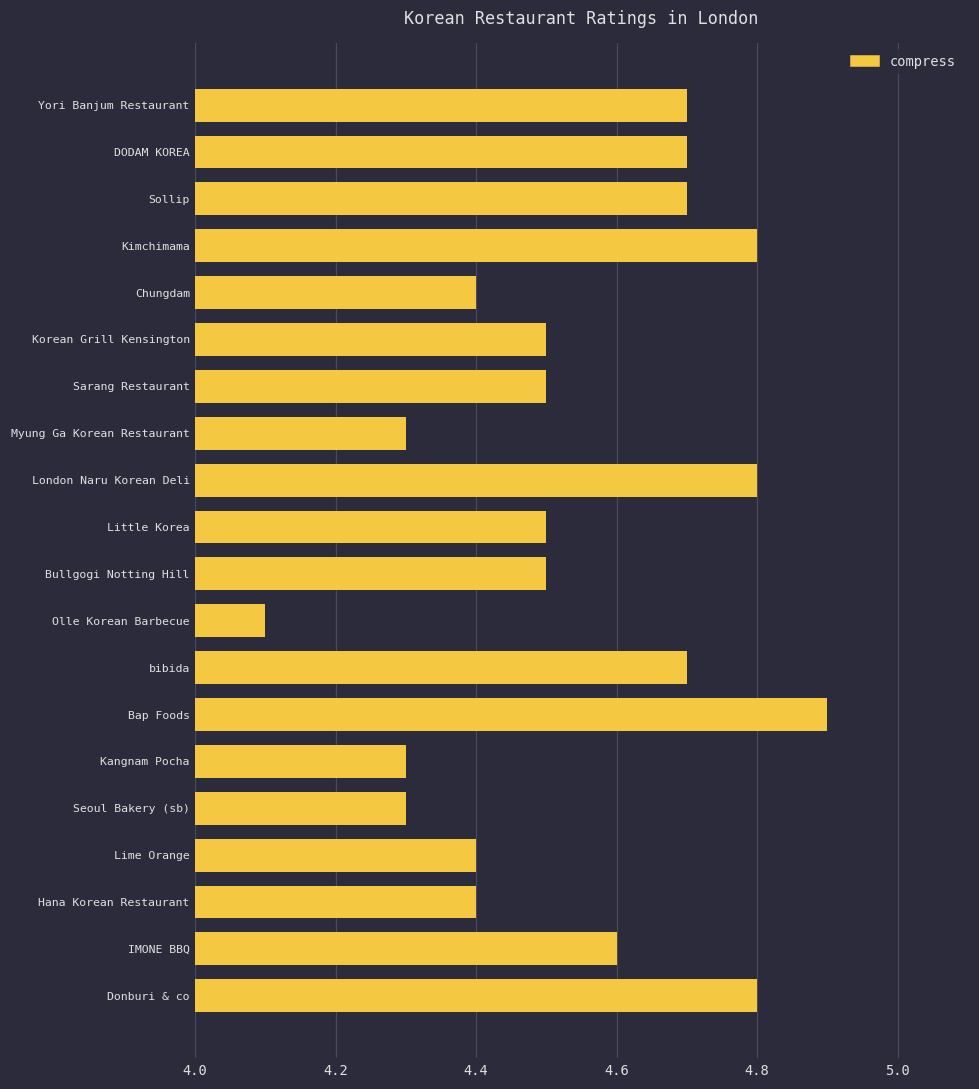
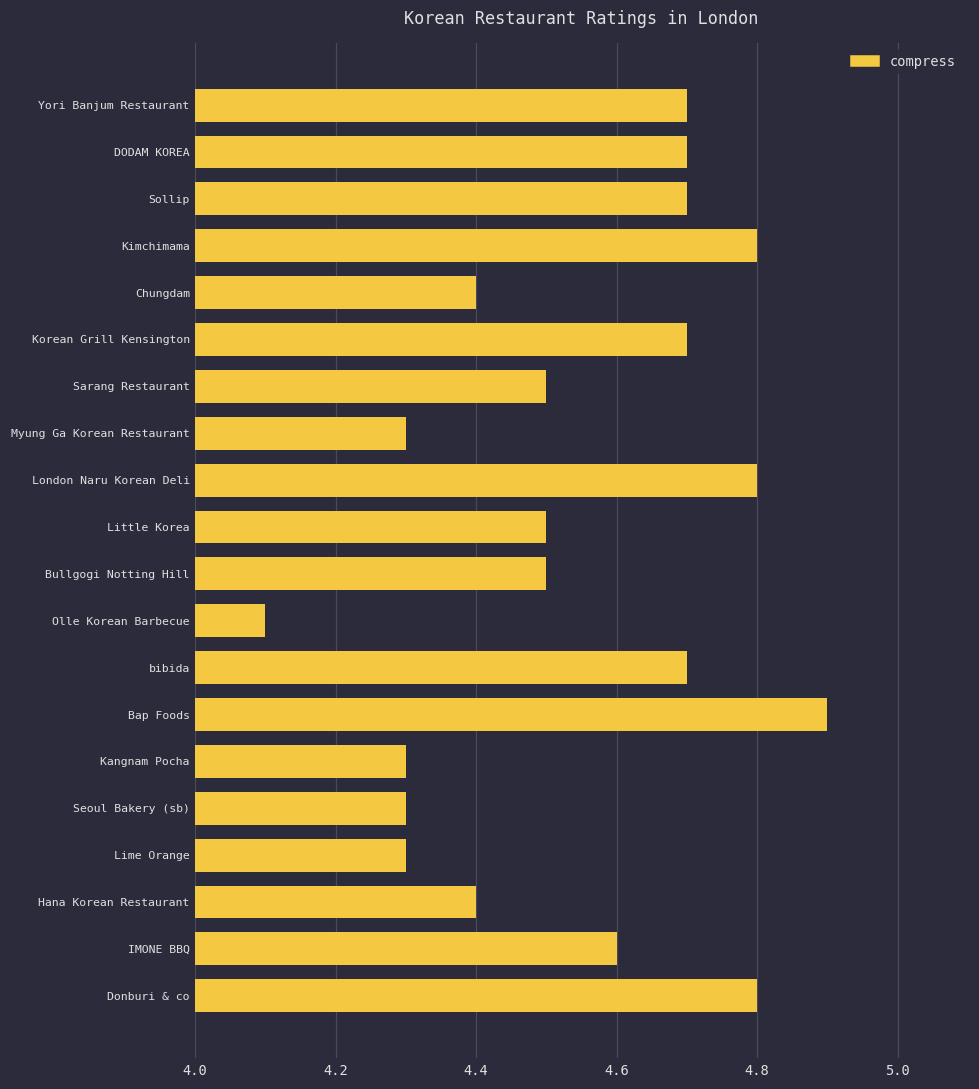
Korean Grill Kensington: 4.5 -> 4.7
Lime Orange: 4.4 -> 4.3
